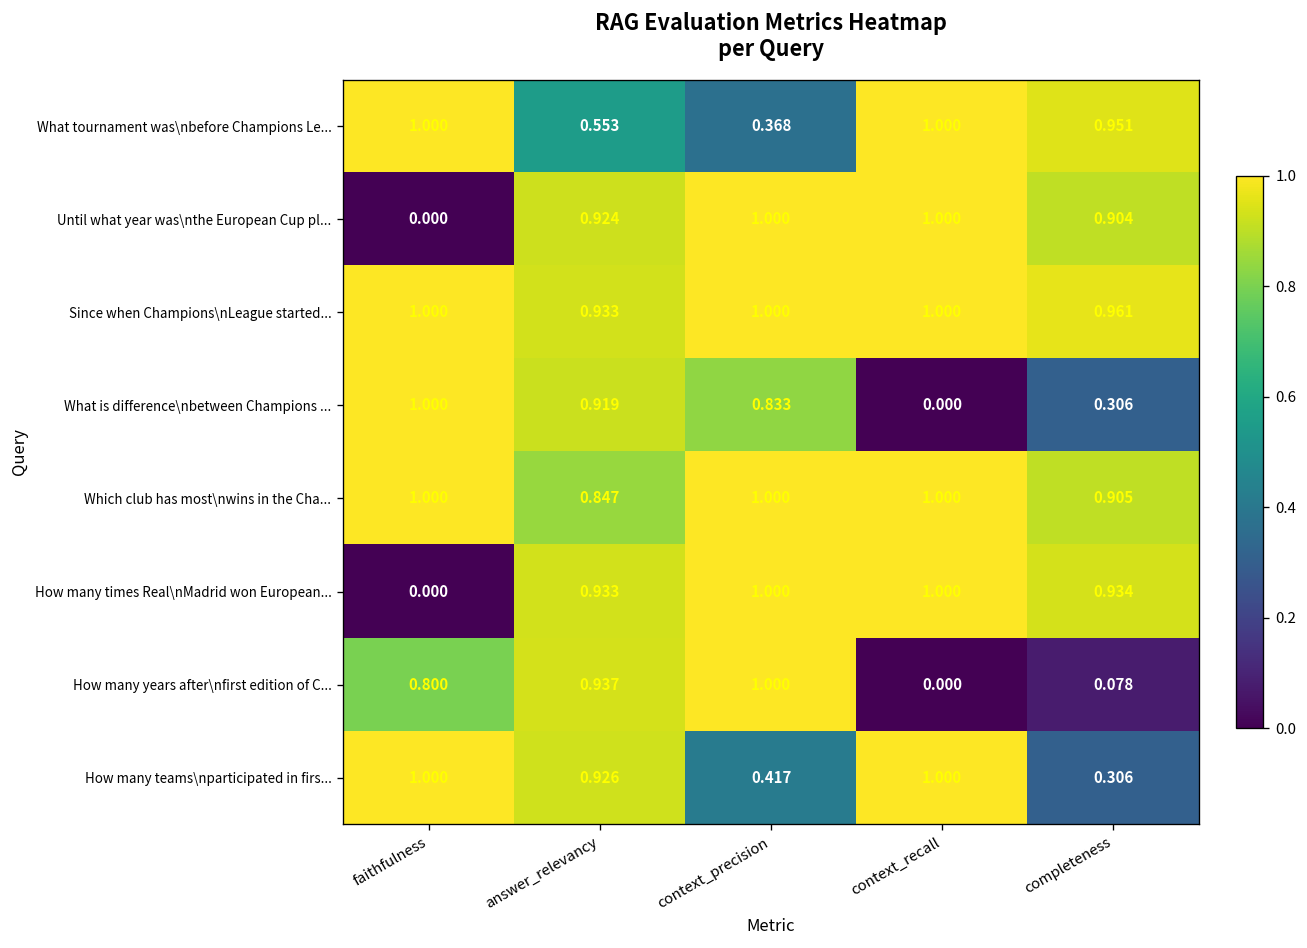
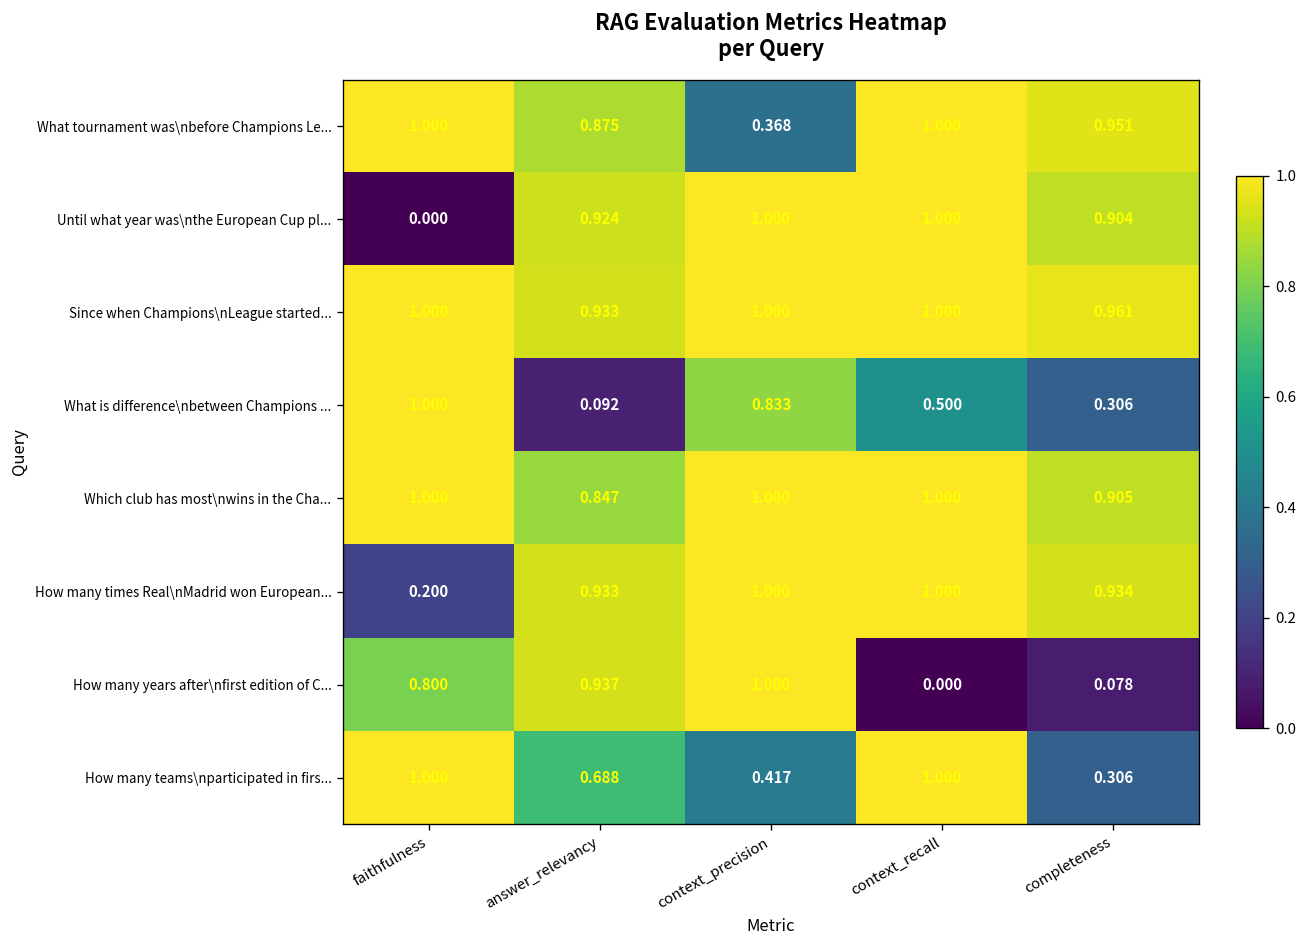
What tournament was\nbefore Champions Le..., answer_relevancy: 0.553 -> 0.875
What is difference\nbetween Champions ..., answer_relevancy: 0.919 -> 0.092
What is difference\nbetween Champions ..., context_recall: 0.000 -> 0.500
How many times Real\nMadrid won European..., faithfulness: 0.000 -> 0.200
How many teams\nparticipated in firs..., answer_relevancy: 0.926 -> 0.688
